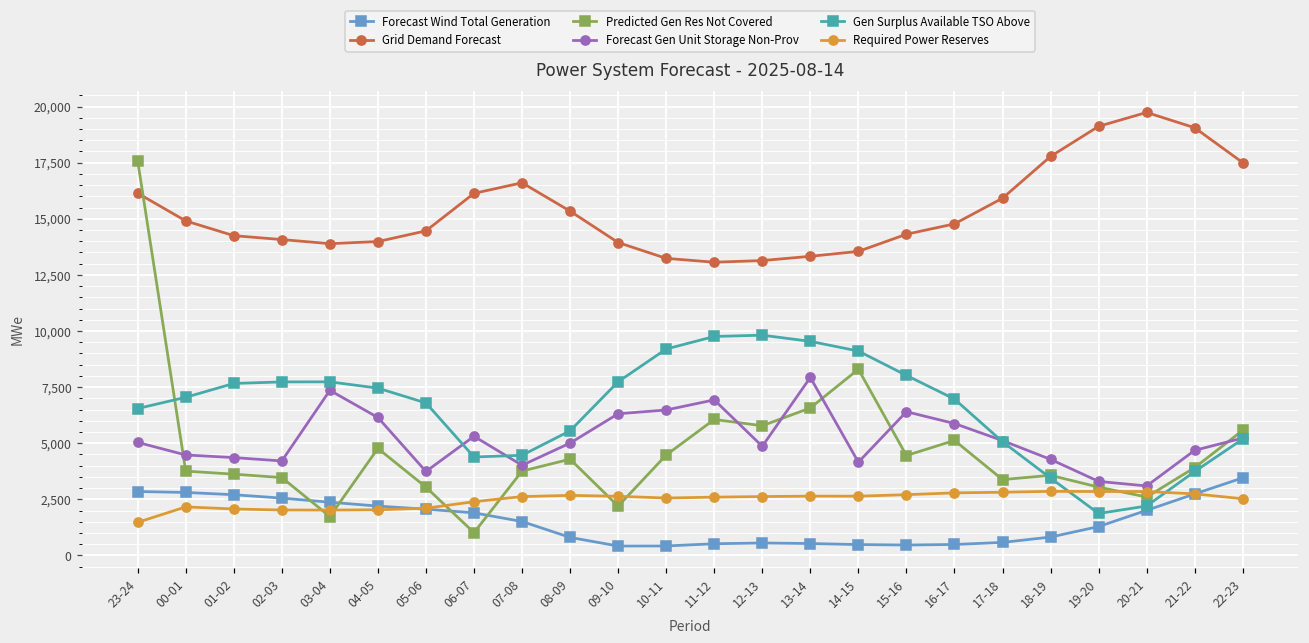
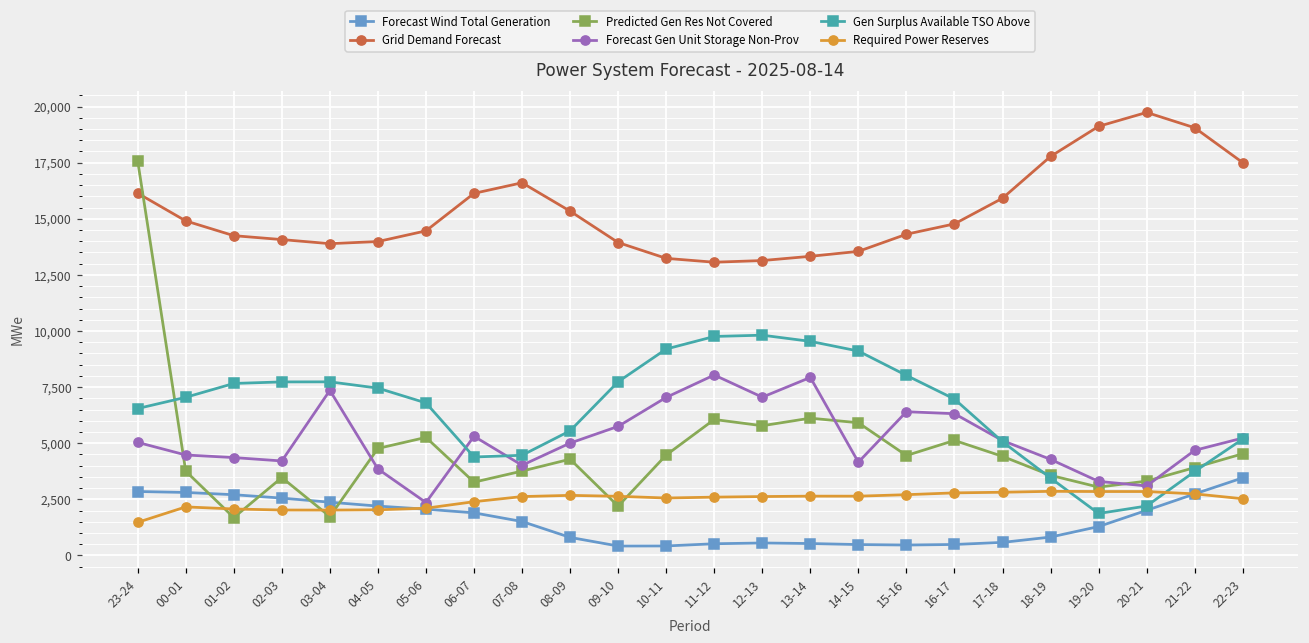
Predicted Gen Res Not Covered, 01-02: 3,600 -> 1,700
Forecast Gen Unit Storage Non-Prov, 04-05: 6,100 -> 3,900
Predicted Gen Res Not Covered, 05-06: 3,000 -> 5,300
Forecast Gen Unit Storage Non-Prov, 05-06: 3,700 -> 2,400
Predicted Gen Res Not Covered, 06-07: 1,000 -> 3,300
Forecast Gen Unit Storage Non-Prov, 09-10: 6,300 -> 5,700
Forecast Gen Unit Storage Non-Prov, 10-11: 6,500 -> 7,000
Forecast Gen Unit Storage Non-Prov, 11-12: 6,900 -> 8,000
Forecast Gen Unit Storage Non-Prov, 12-13: 4,900 -> 7,100
Predicted Gen Res Not Covered, 13-14: 6,600 -> 6,100
Predicted Gen Res Not Covered, 14-15: 8,300 -> 5,900
Forecast Gen Unit Storage Non-Prov, 16-17: 5,900 -> 6,300
Predicted Gen Res Not Covered, 17-18: 3,400 -> 4,400
Predicted Gen Res Not Covered, 20-21: 2,600 -> 3,300
Predicted Gen Res Not Covered, 22-23: 5,600 -> 4,500
